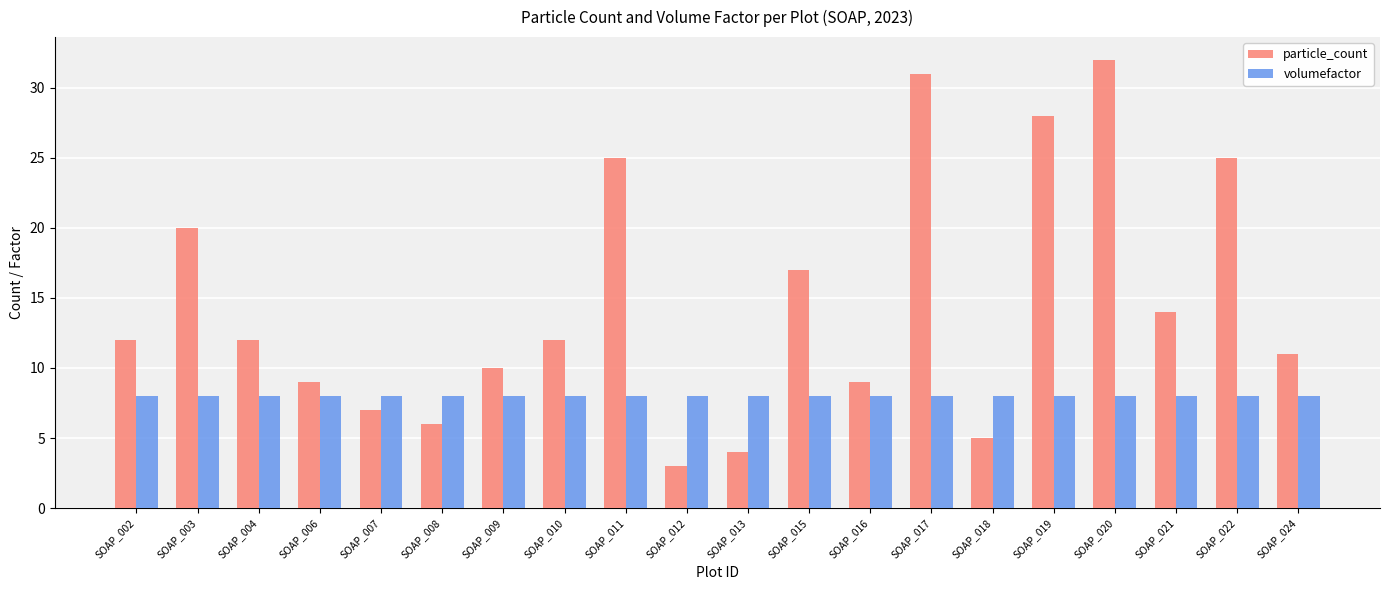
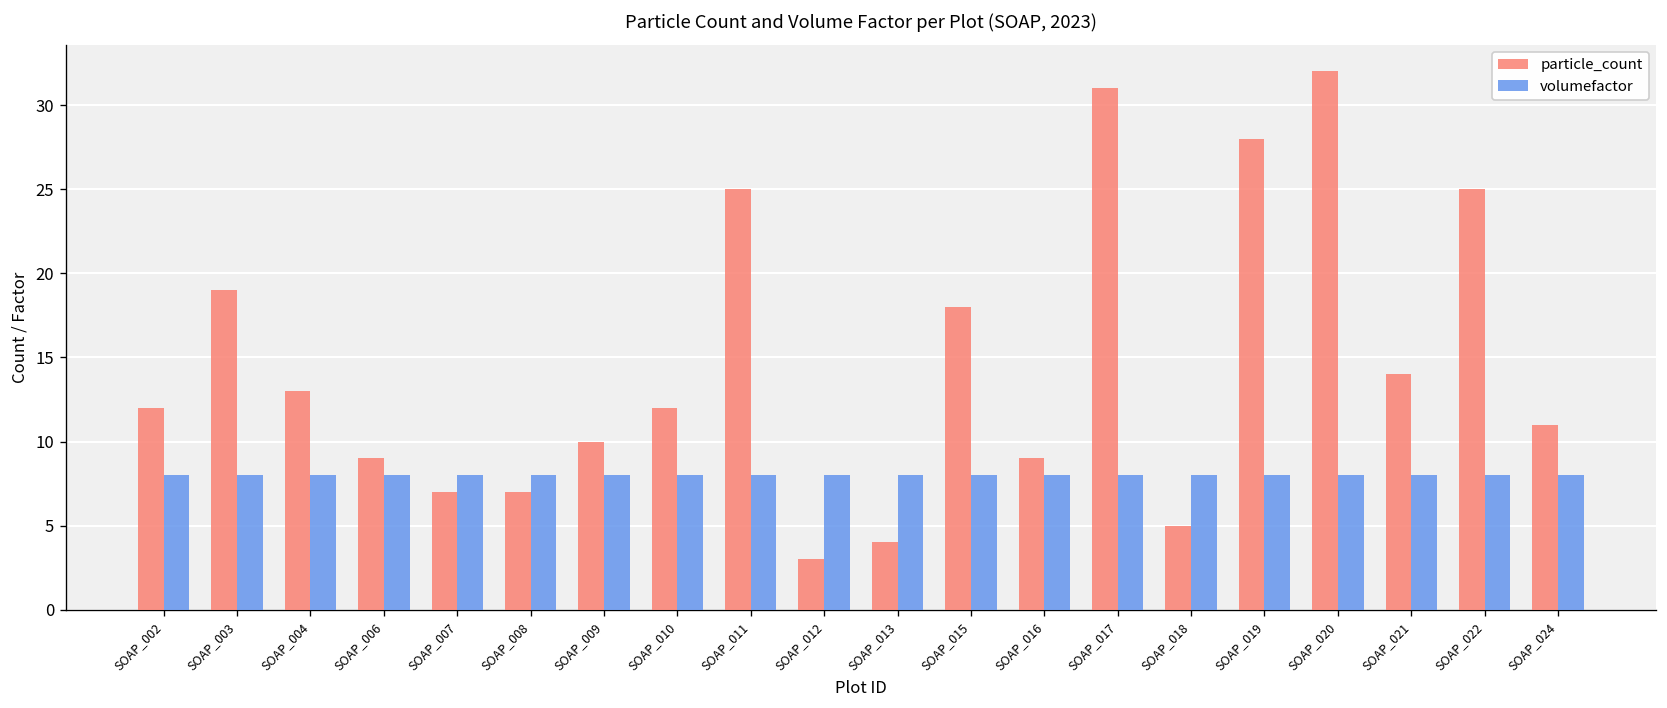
particle_count, SOAP_003: 20 -> 19
particle_count, SOAP_004: 12 -> 13
particle_count, SOAP_008: 6 -> 7
particle_count, SOAP_015: 17 -> 18
